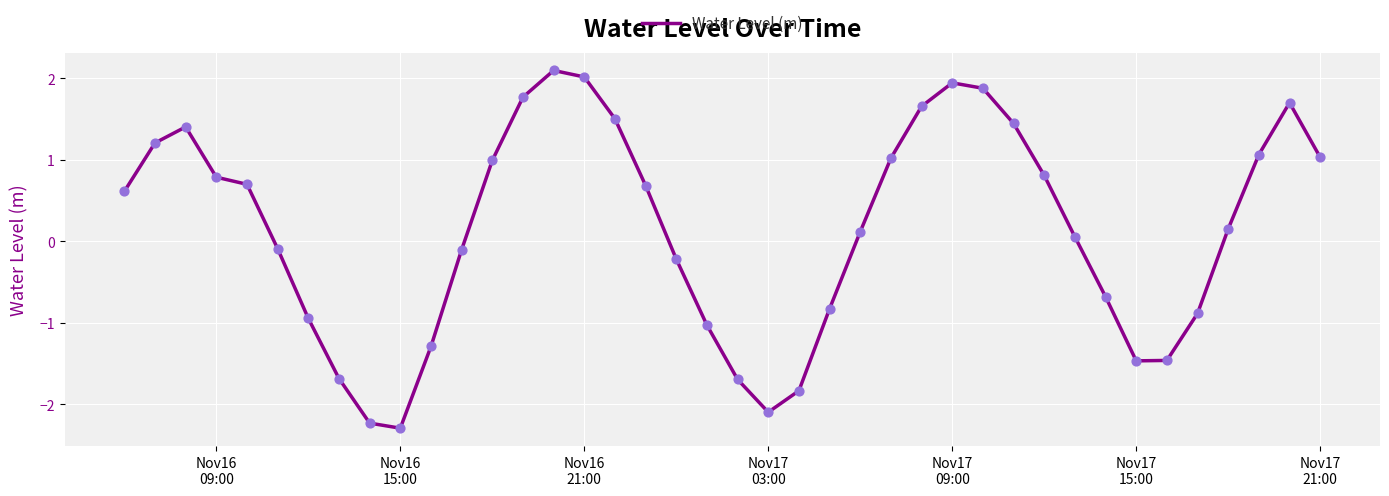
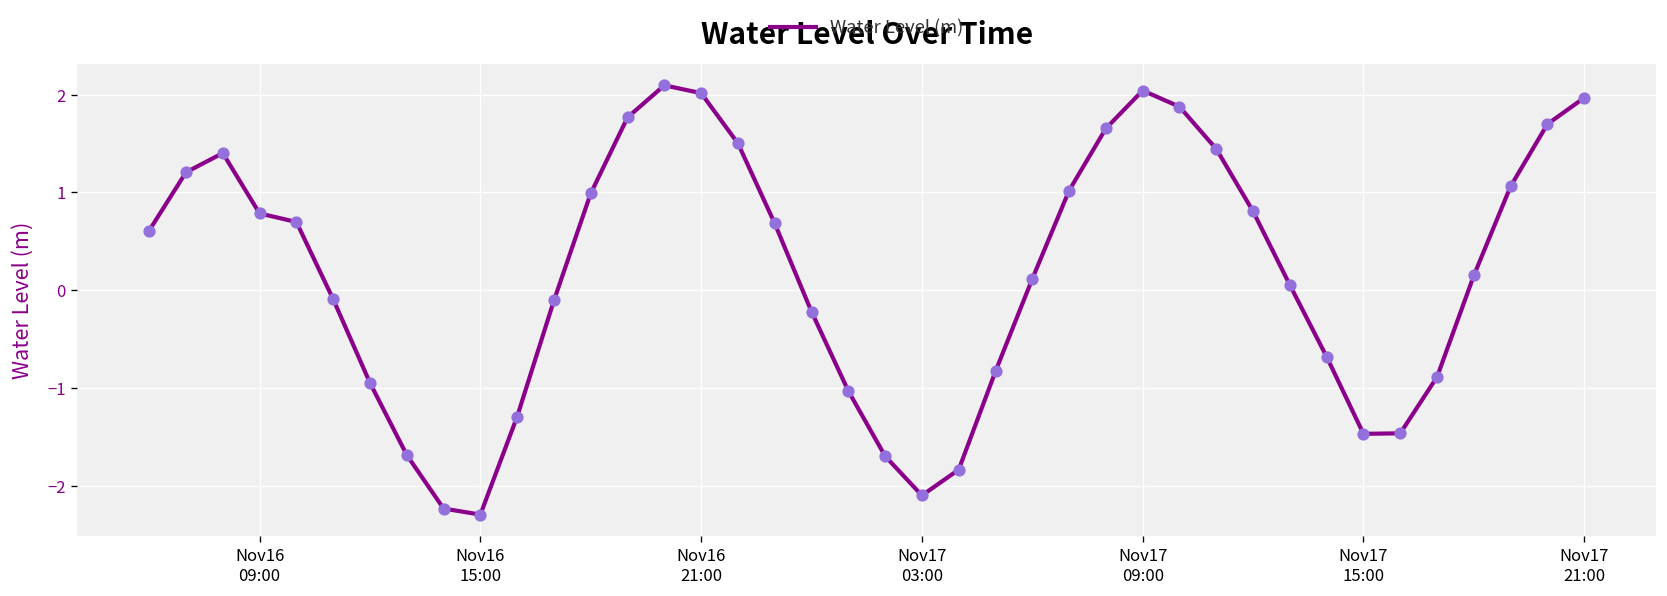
Nov17 09:00: 1.9 -> 2.0
Nov17 21:00: 1.0 -> 2.0
